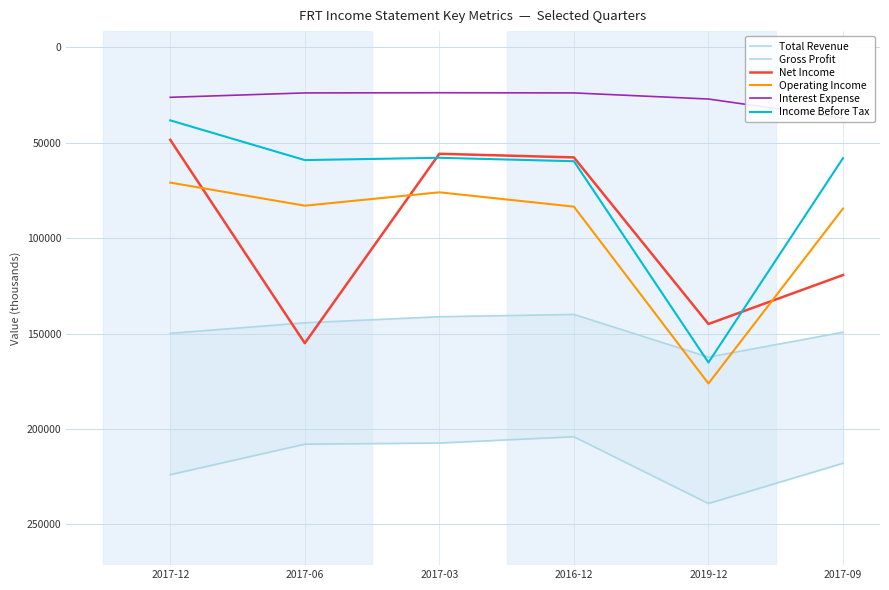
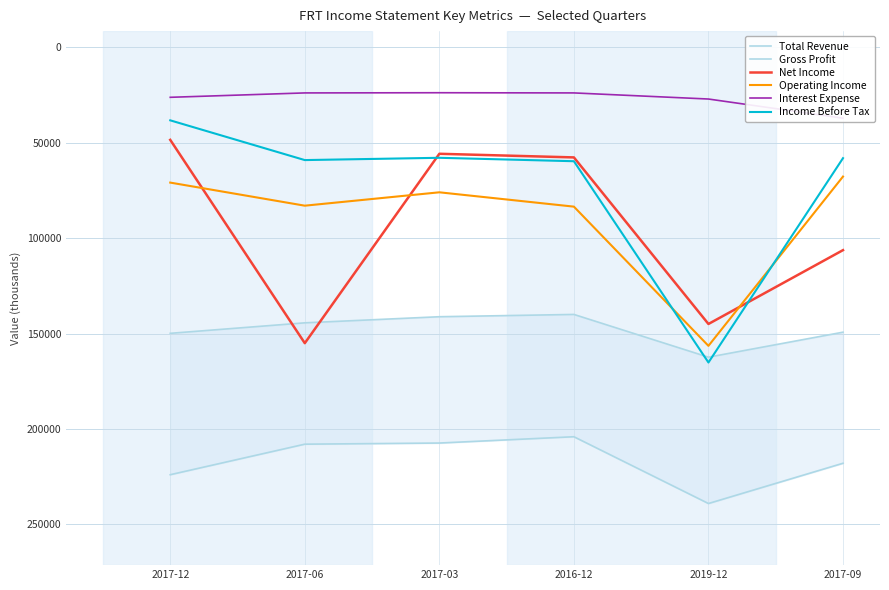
Operating Income, 2019-12: 176000 -> 156000
Net Income, 2017-09: 119000 -> 106000
Operating Income, 2017-09: 85000 -> 68000
